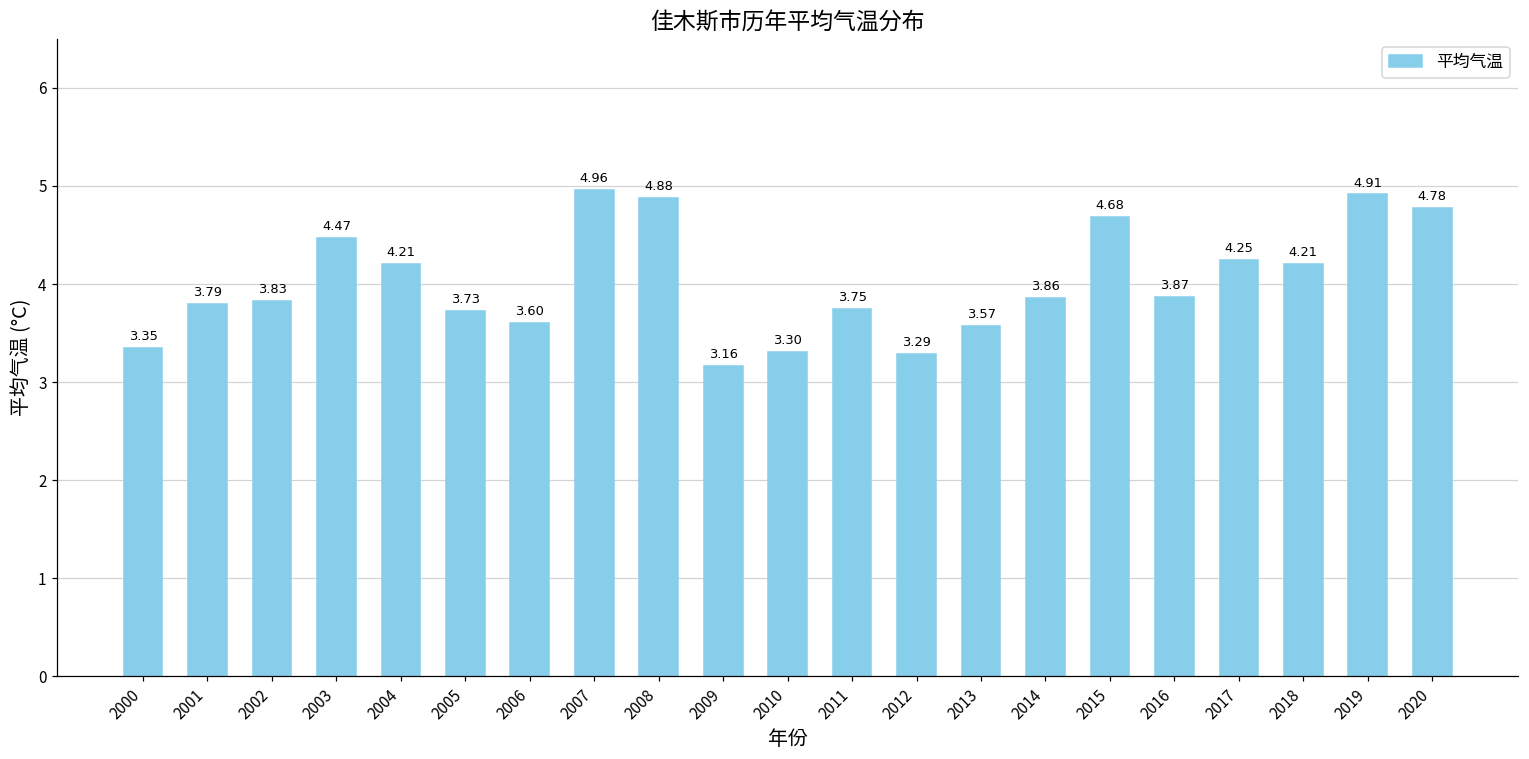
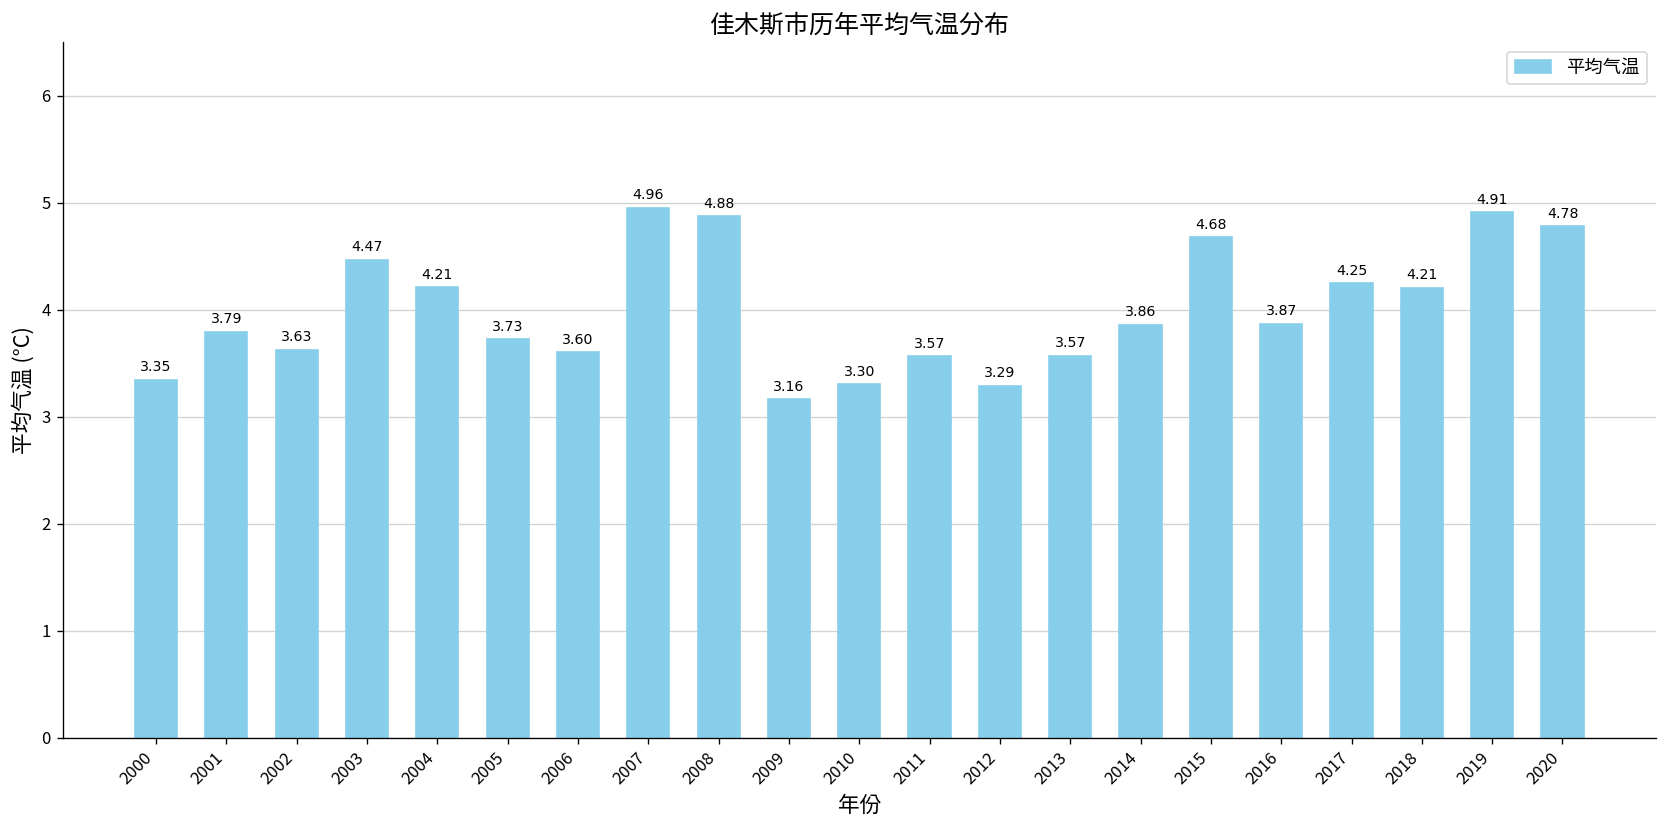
2002: 3.83 -> 3.63
2011: 3.75 -> 3.57
